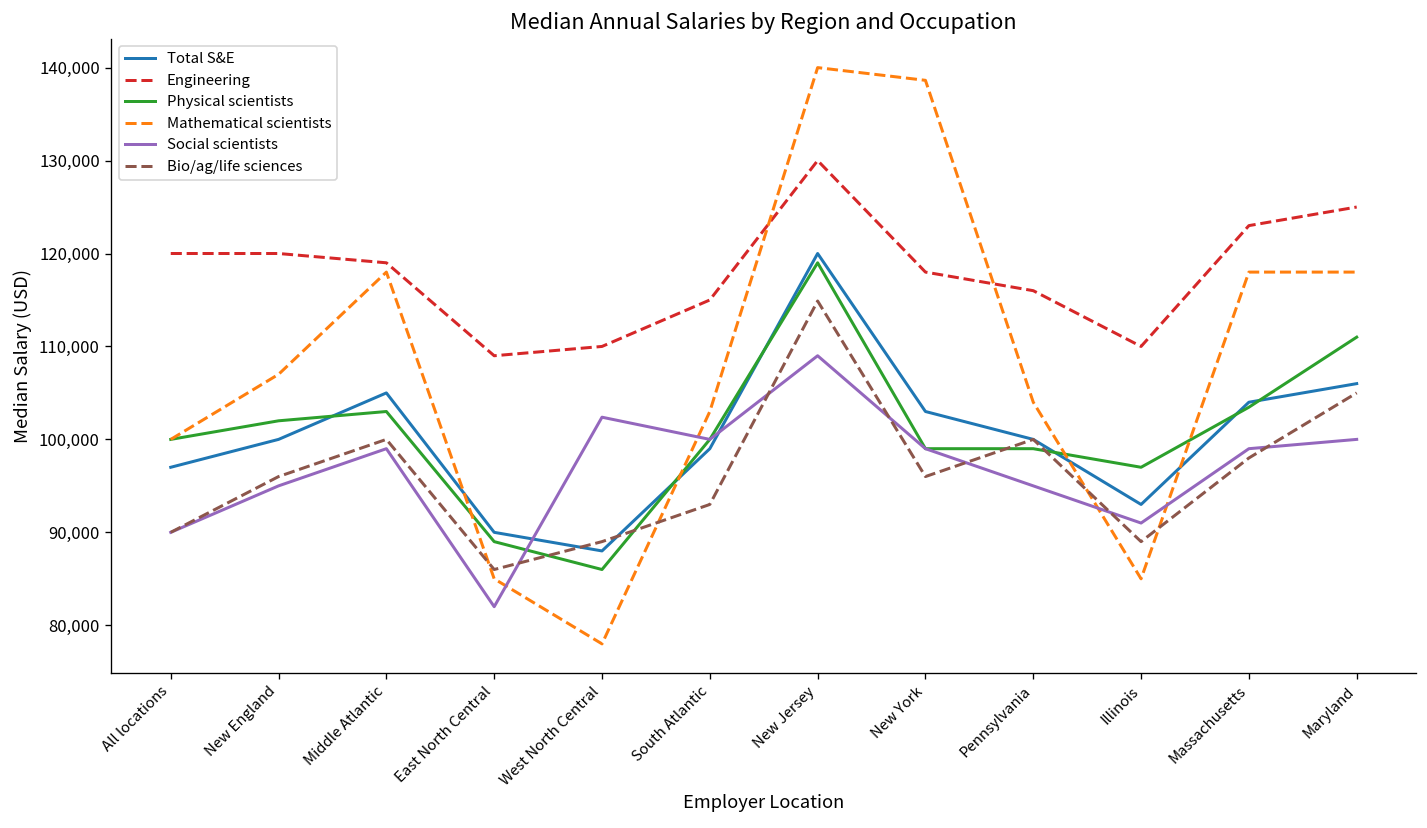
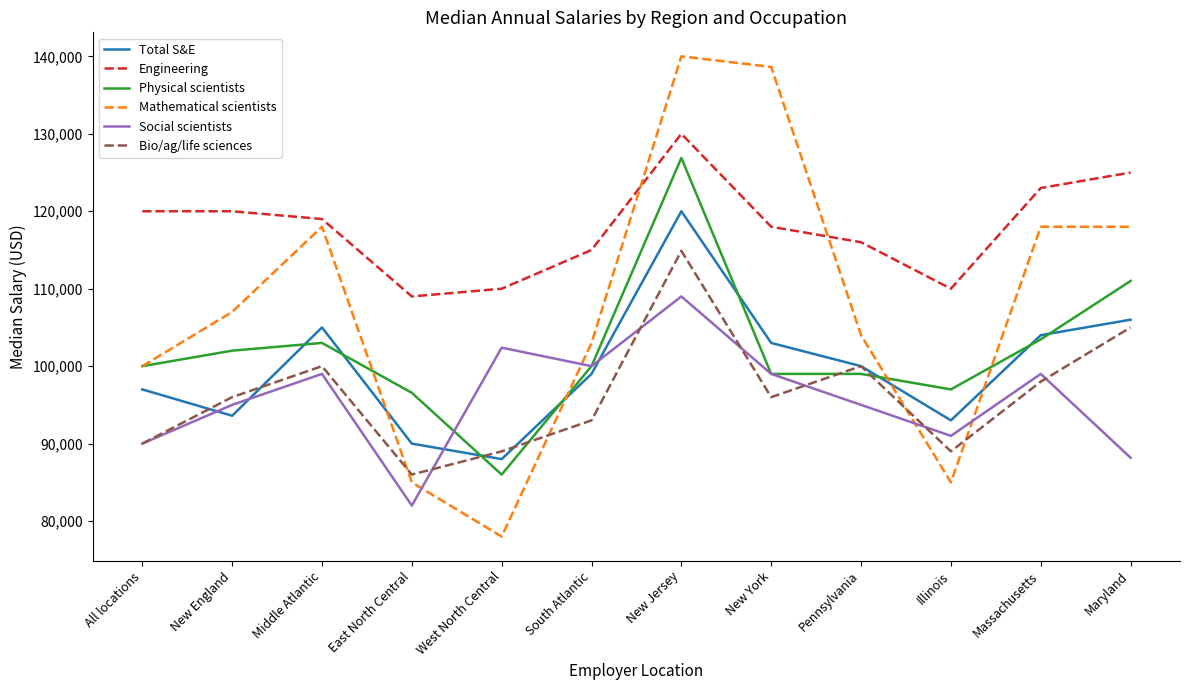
Total S&E, New England: 100,000 -> 94,000
Physical scientists, East North Central: 89,000 -> 97,000
Physical scientists, New Jersey: 119,000 -> 127,000
Social scientists, Maryland: 100,000 -> 88,000
